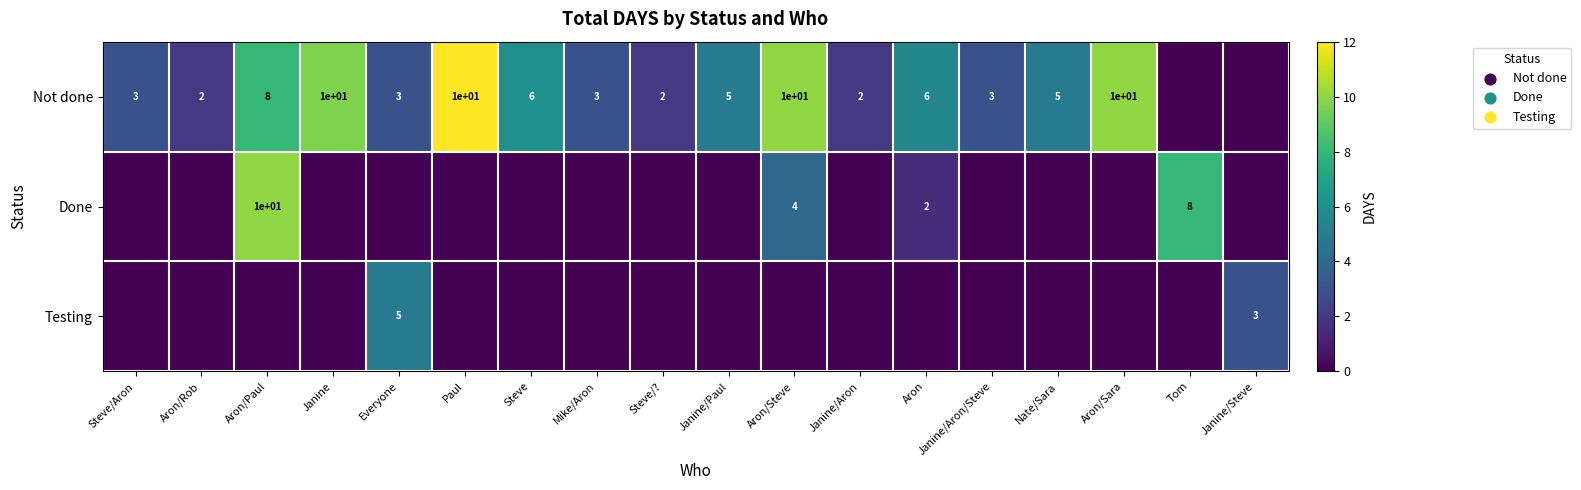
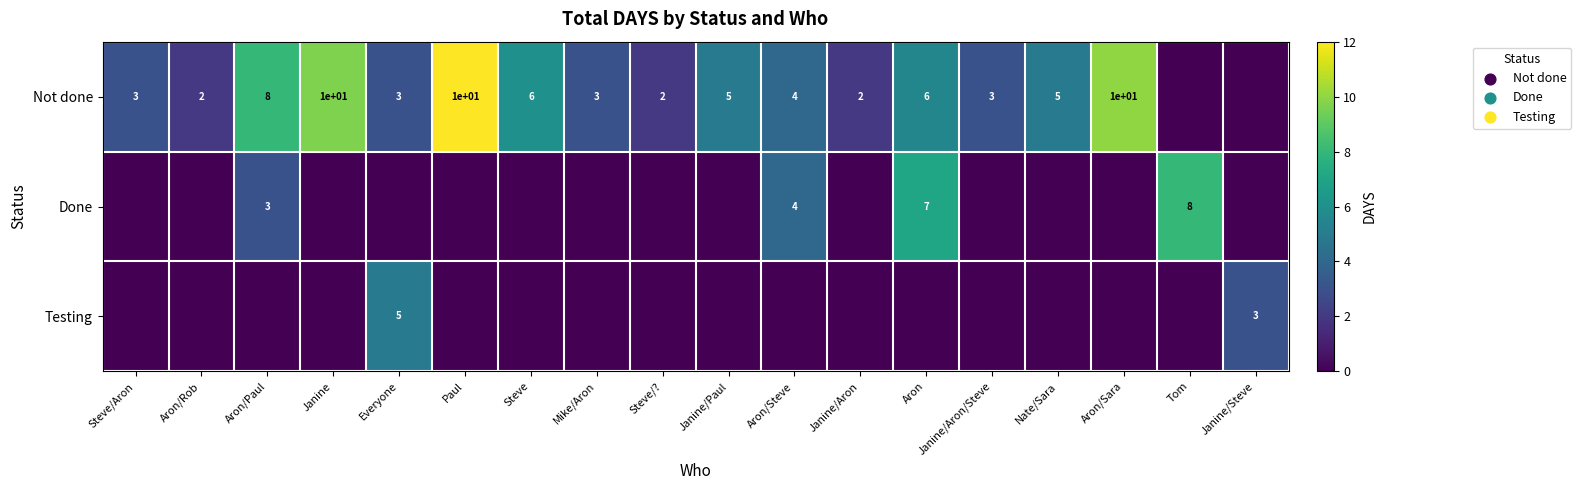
Not done, Aron/Steve: 1e+01 -> 4
Done, Aron/Paul: 1e+01 -> 3
Done, Aron: 2 -> 7
